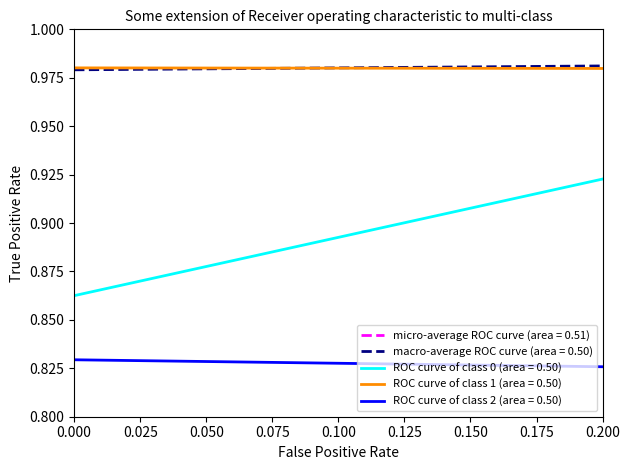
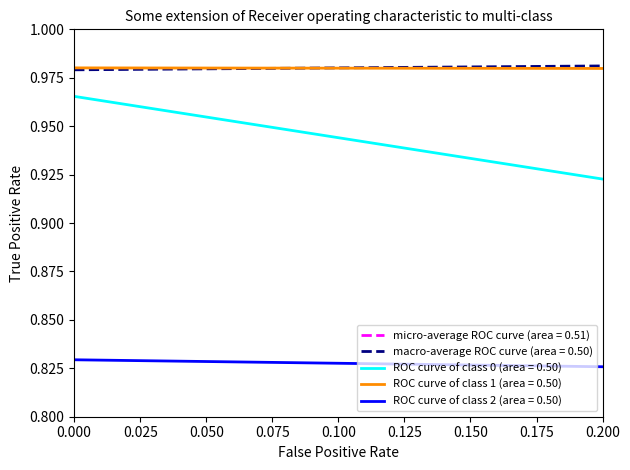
ROC curve of class 0 (area = 0.50), 0.000: 0.863 -> 0.965
